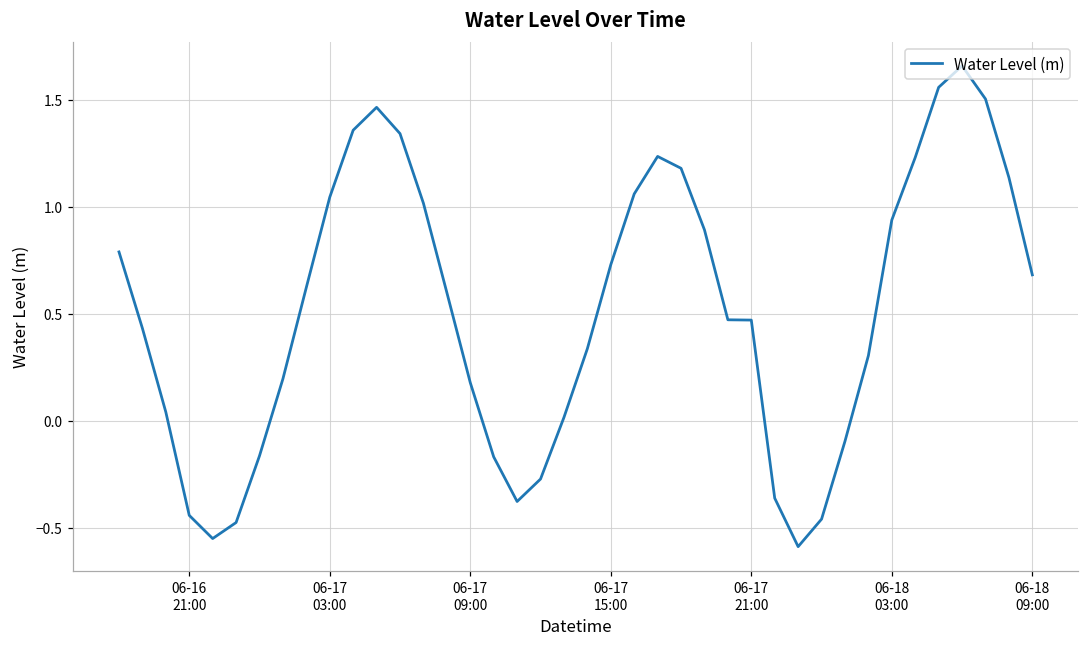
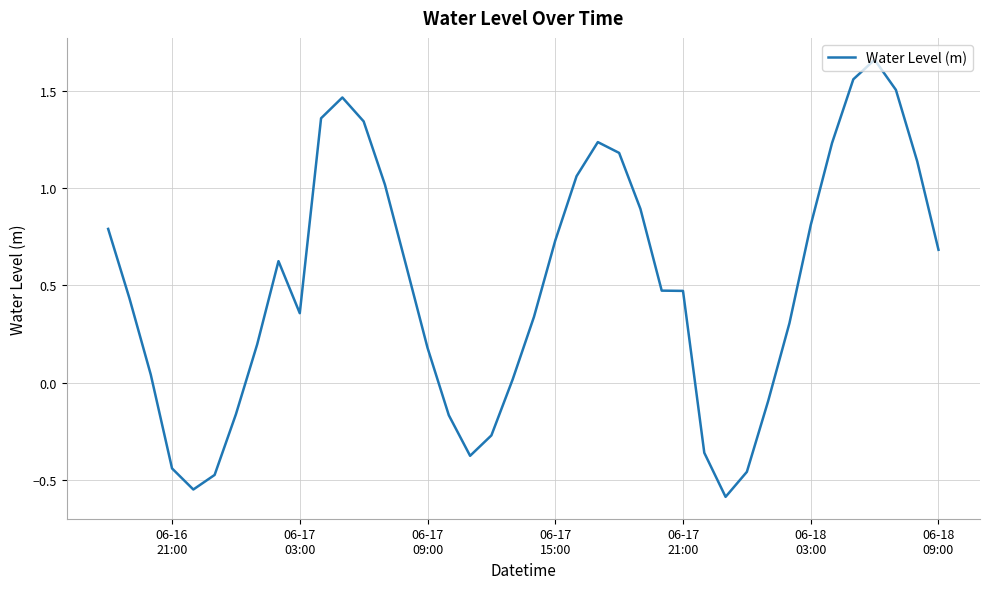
06-17 03:00: 1.05 -> 0.36
06-18 03:00: 0.94 -> 0.81
